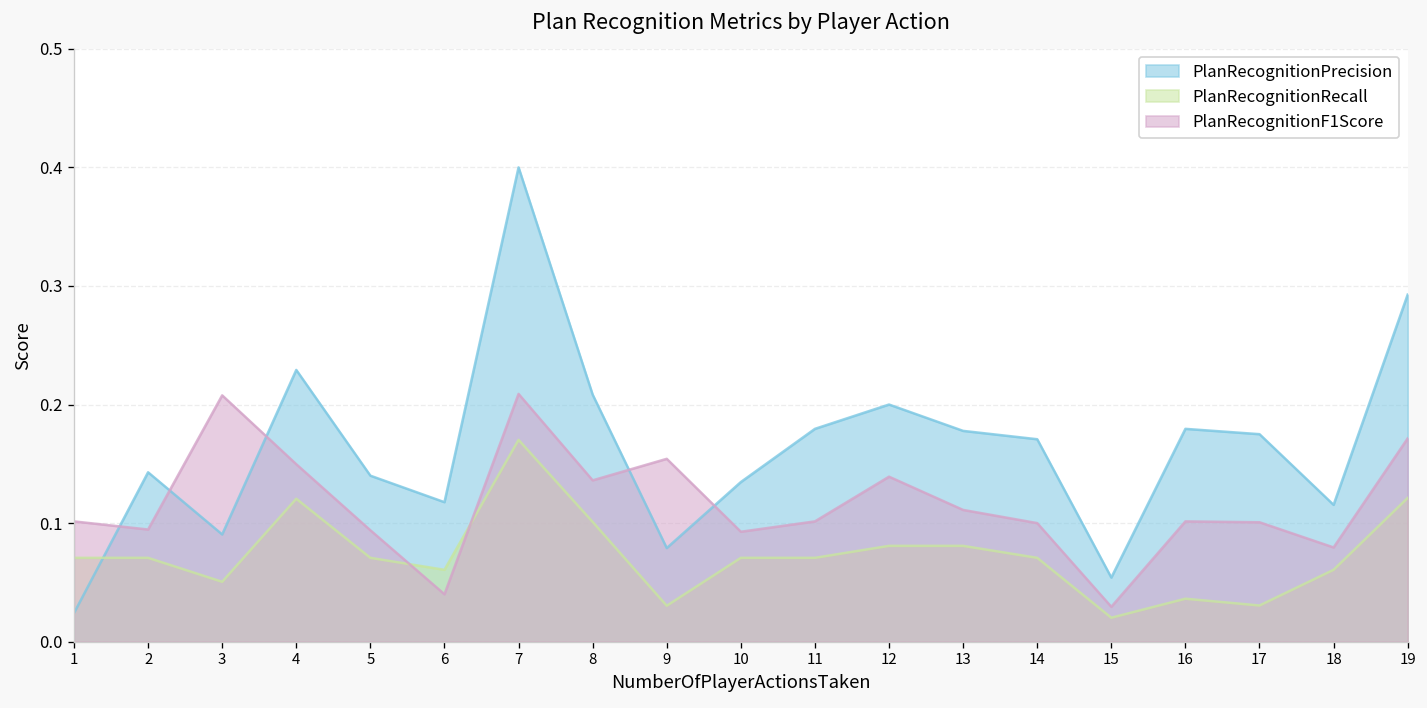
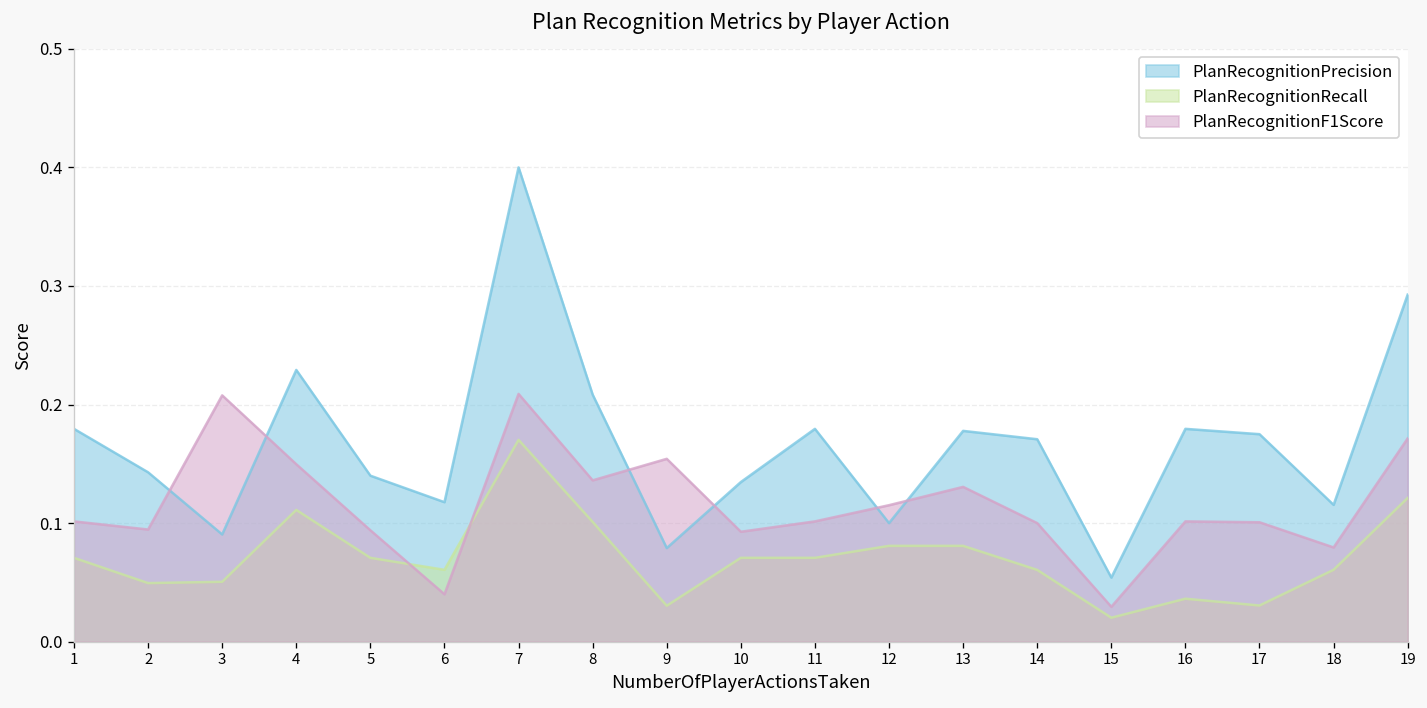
PlanRecognitionPrecision, 1: 0.02 -> 0.18
PlanRecognitionRecall, 2: 0.07 -> 0.05
PlanRecognitionRecall, 4: 0.12 -> 0.11
PlanRecognitionPrecision, 12: 0.2 -> 0.1
PlanRecognitionF1Score, 12: 0.14 -> 0.12
PlanRecognitionF1Score, 13: 0.11 -> 0.13
PlanRecognitionRecall, 14: 0.07 -> 0.06
